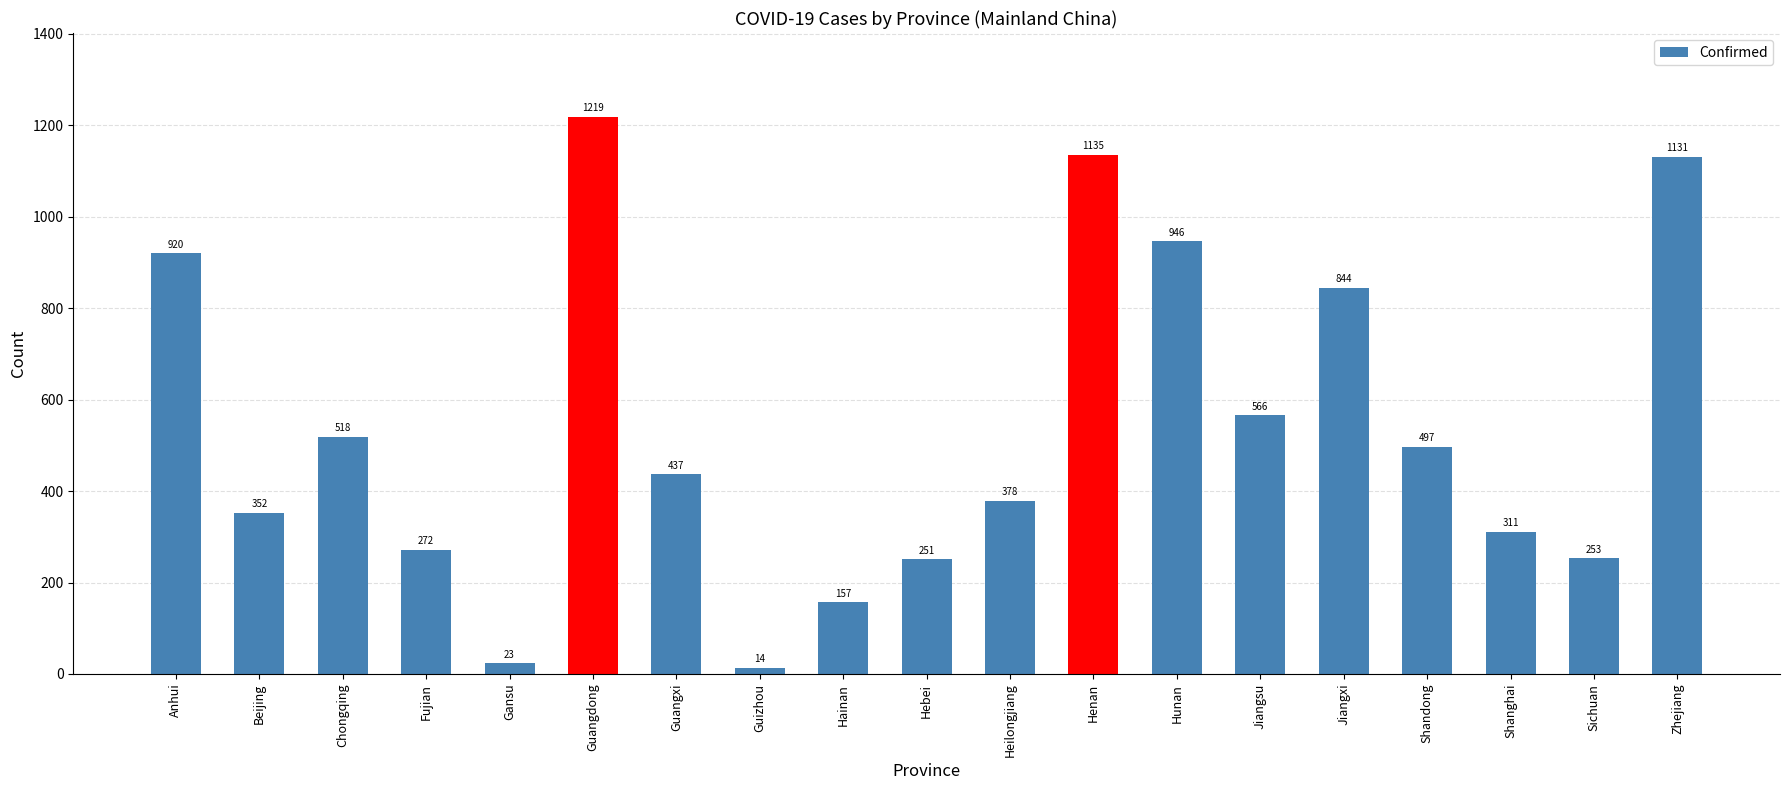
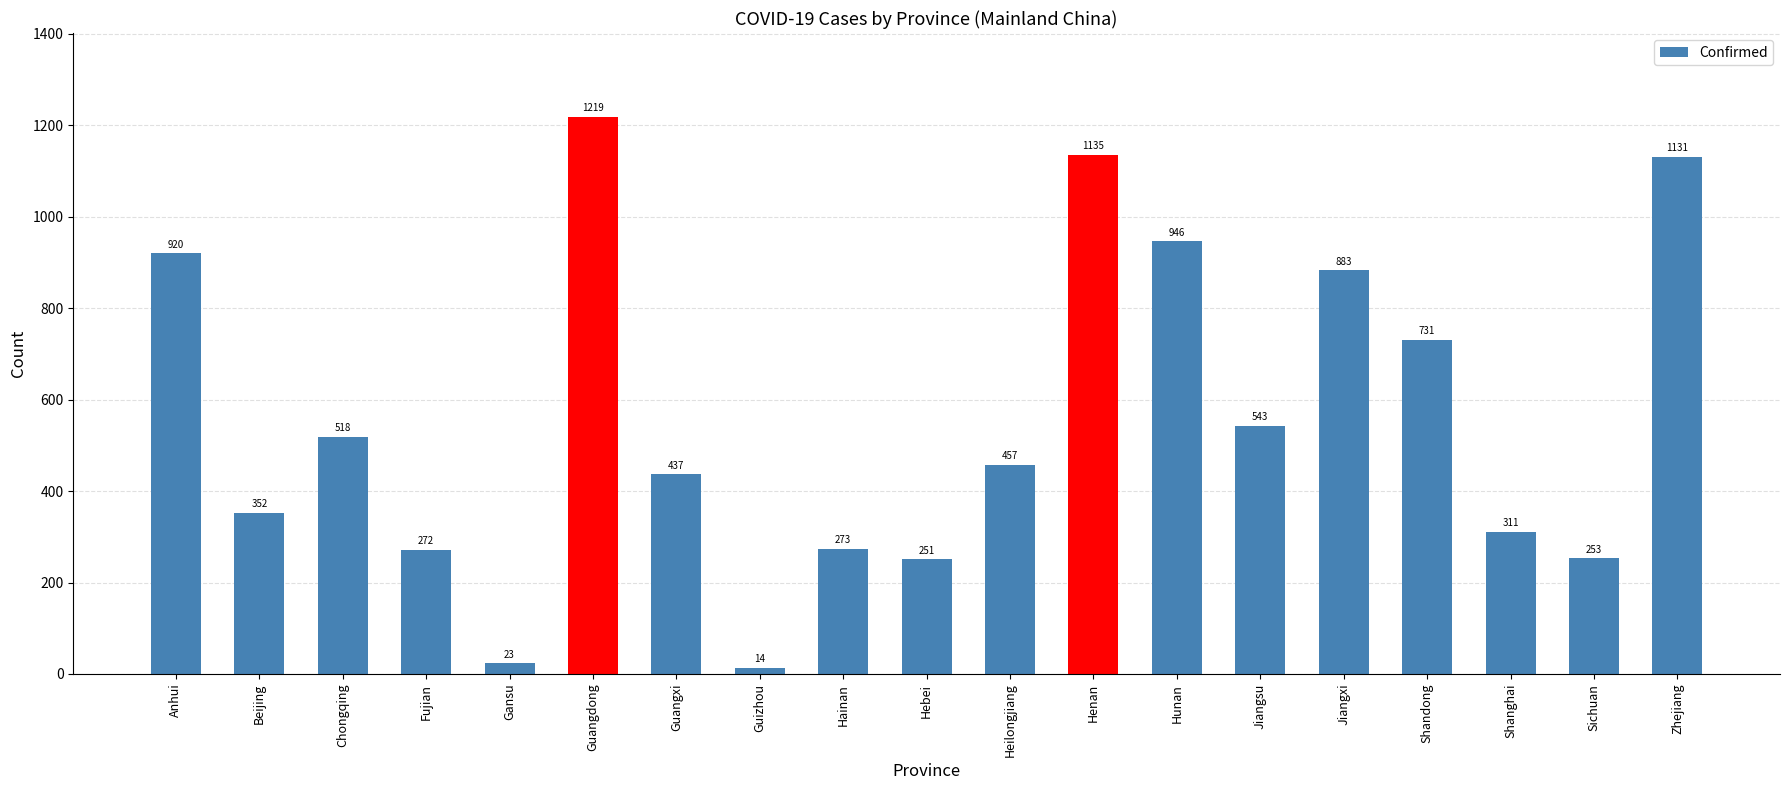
Hainan: 157 -> 273
Heilongjiang: 378 -> 457
Jiangsu: 566 -> 543
Jiangxi: 844 -> 883
Shandong: 497 -> 731
